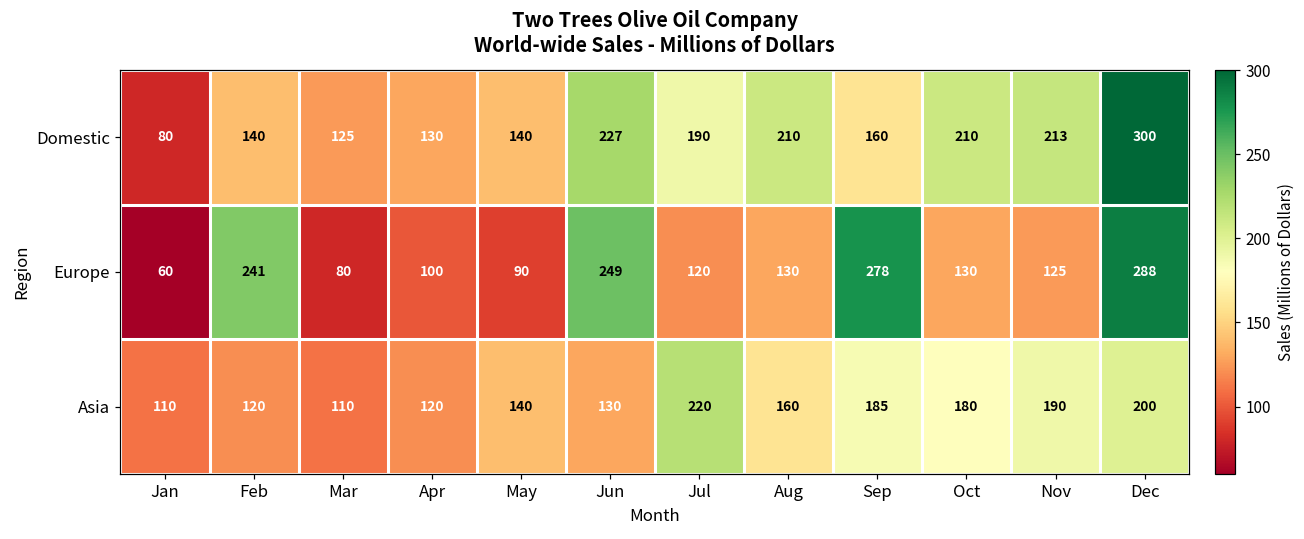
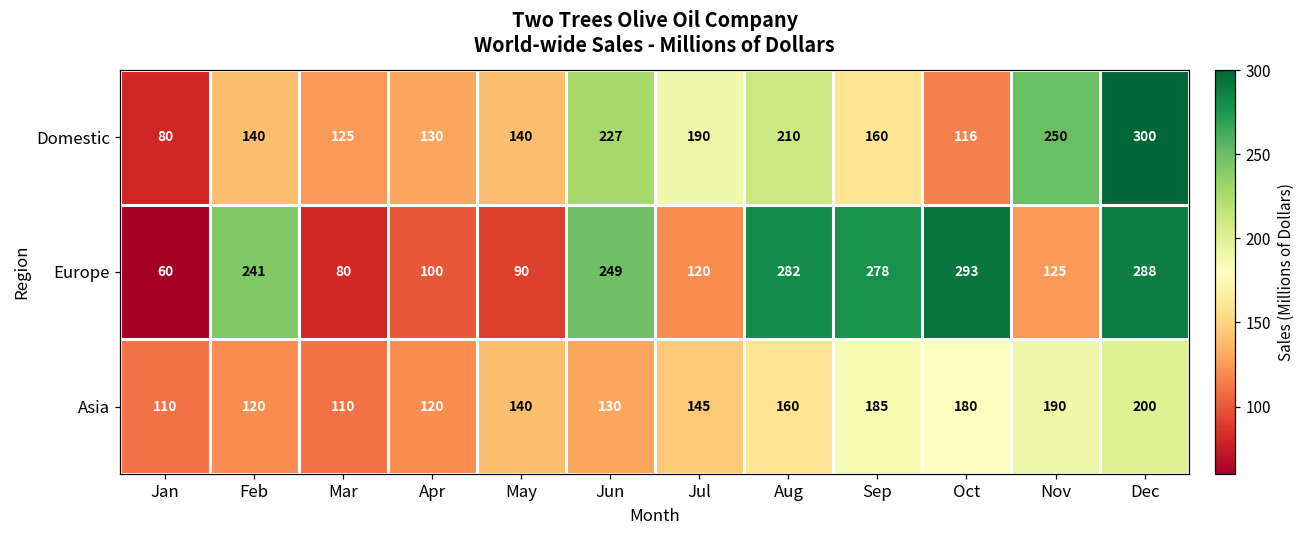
Domestic, Oct: 210 -> 116
Domestic, Nov: 213 -> 250
Europe, Aug: 130 -> 282
Europe, Oct: 130 -> 293
Asia, Jul: 220 -> 145
